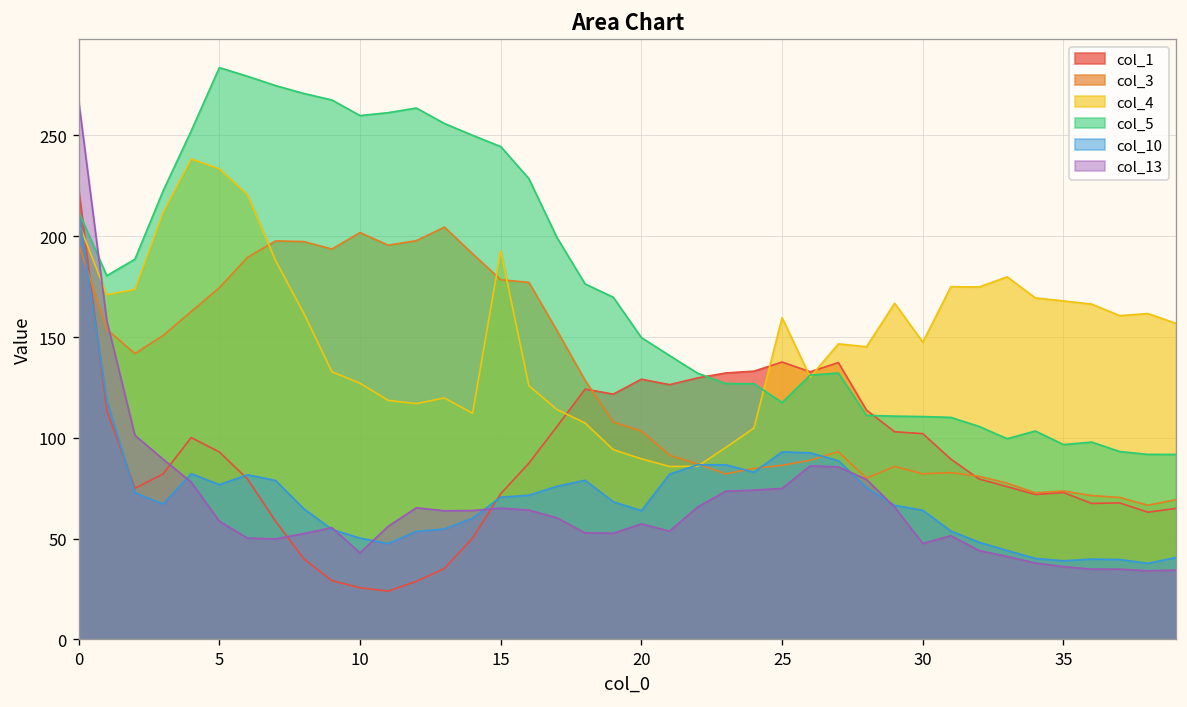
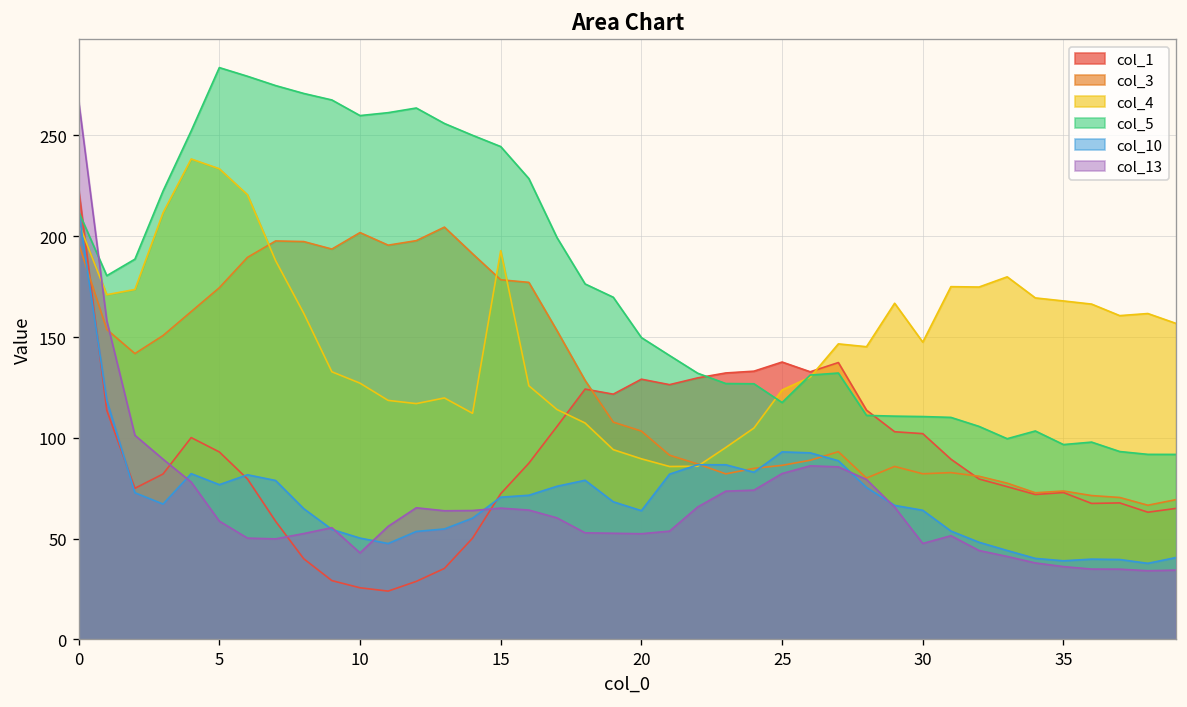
col_13, 20: 57 -> 52
col_4, 25: 160 -> 124
col_13, 25: 75 -> 82
